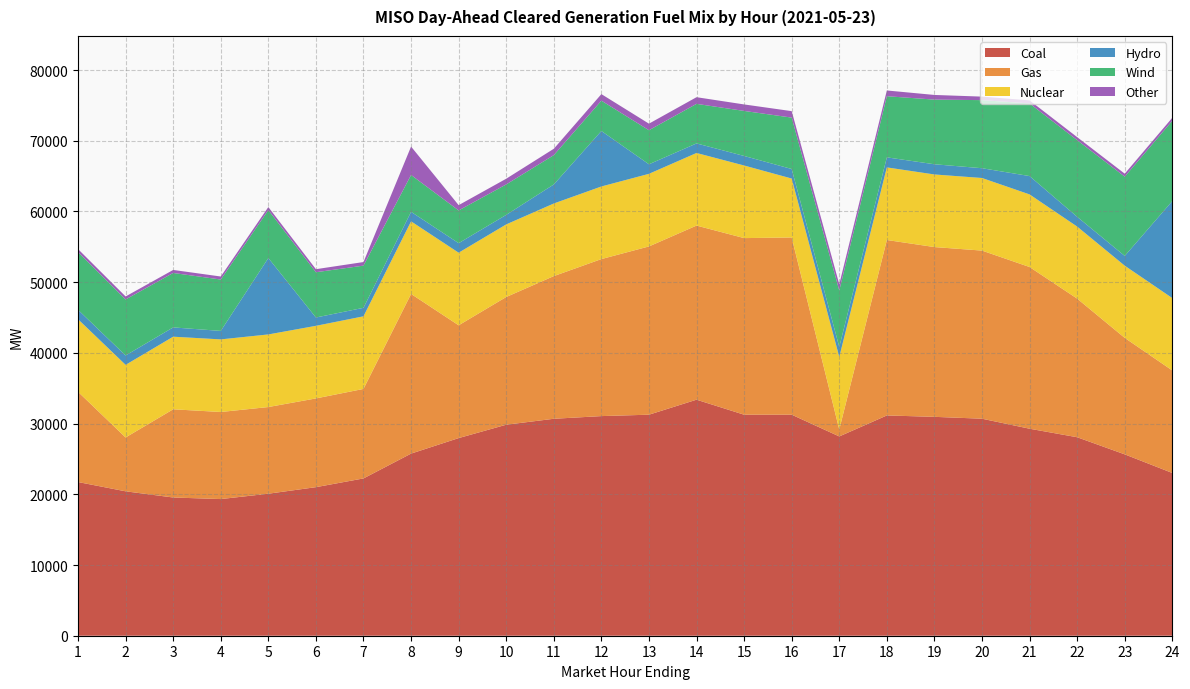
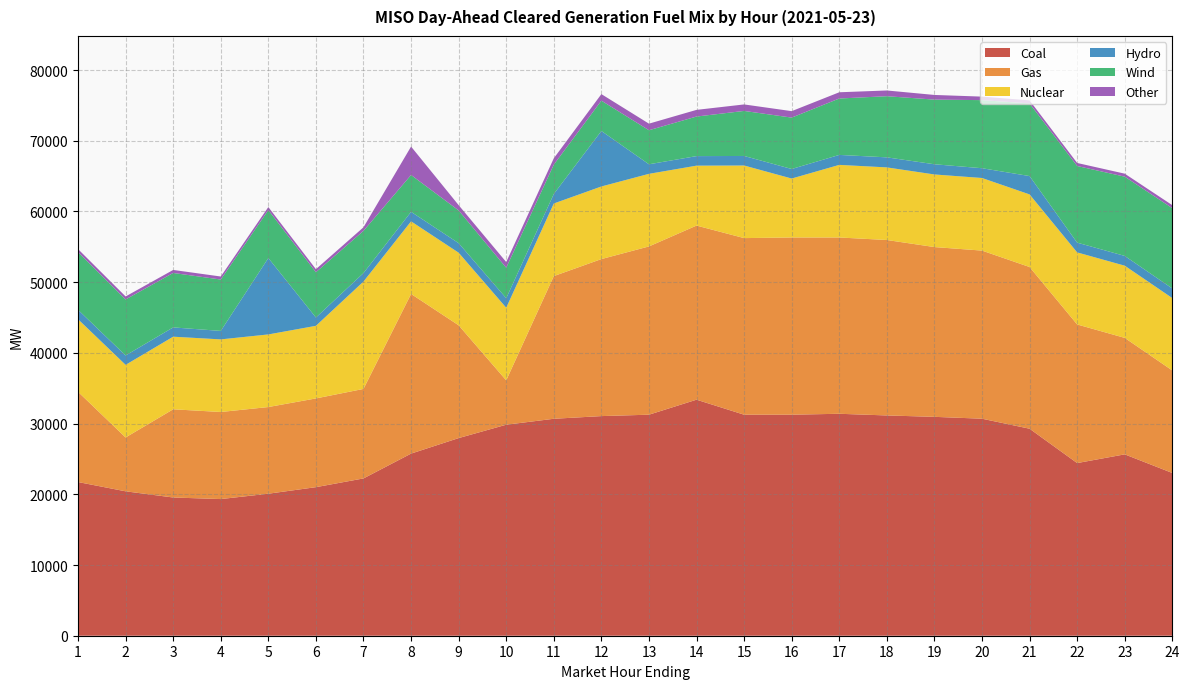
Nuclear, 7: 10000 -> 15000
Gas, 10: 18000 -> 6000
Hydro, 11: 3000 -> 1000
Nuclear, 14: 10000 -> 8000
Coal, 17: 28000 -> 31000
Gas, 17: 1000 -> 25000
Coal, 22: 28000 -> 24000
Hydro, 24: 14000 -> 1000
